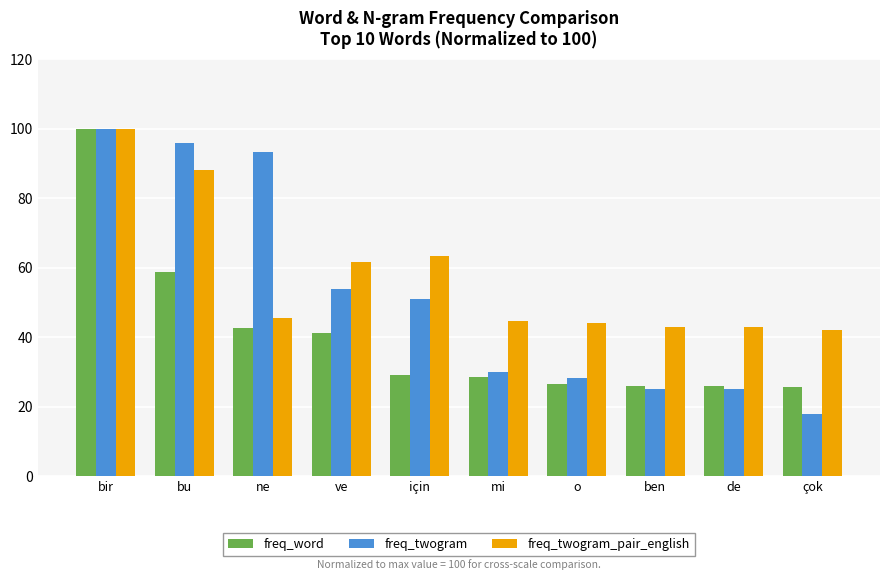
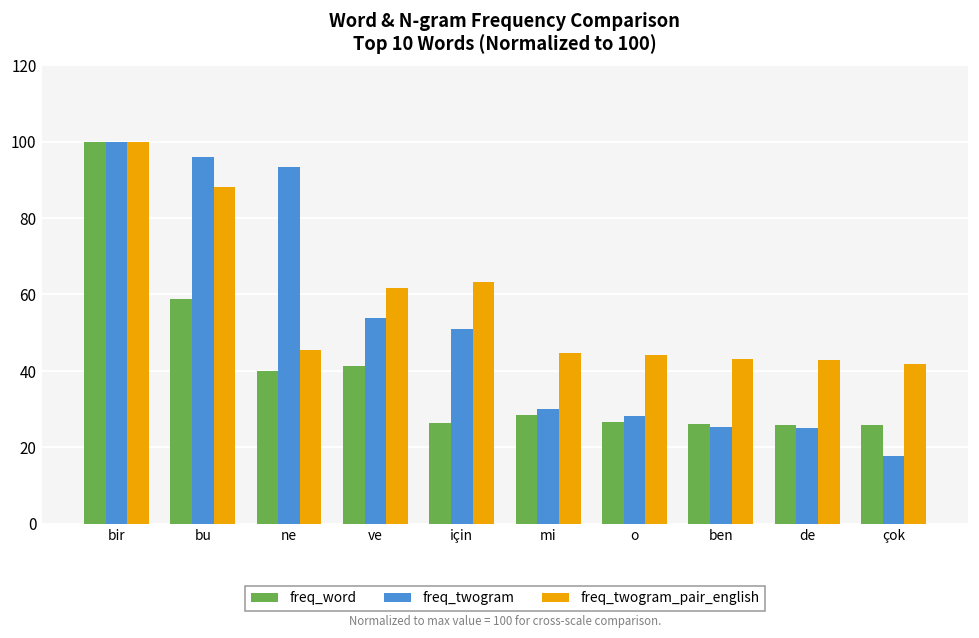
freq_word, ne: 43 -> 40
freq_word, için: 29 -> 26
